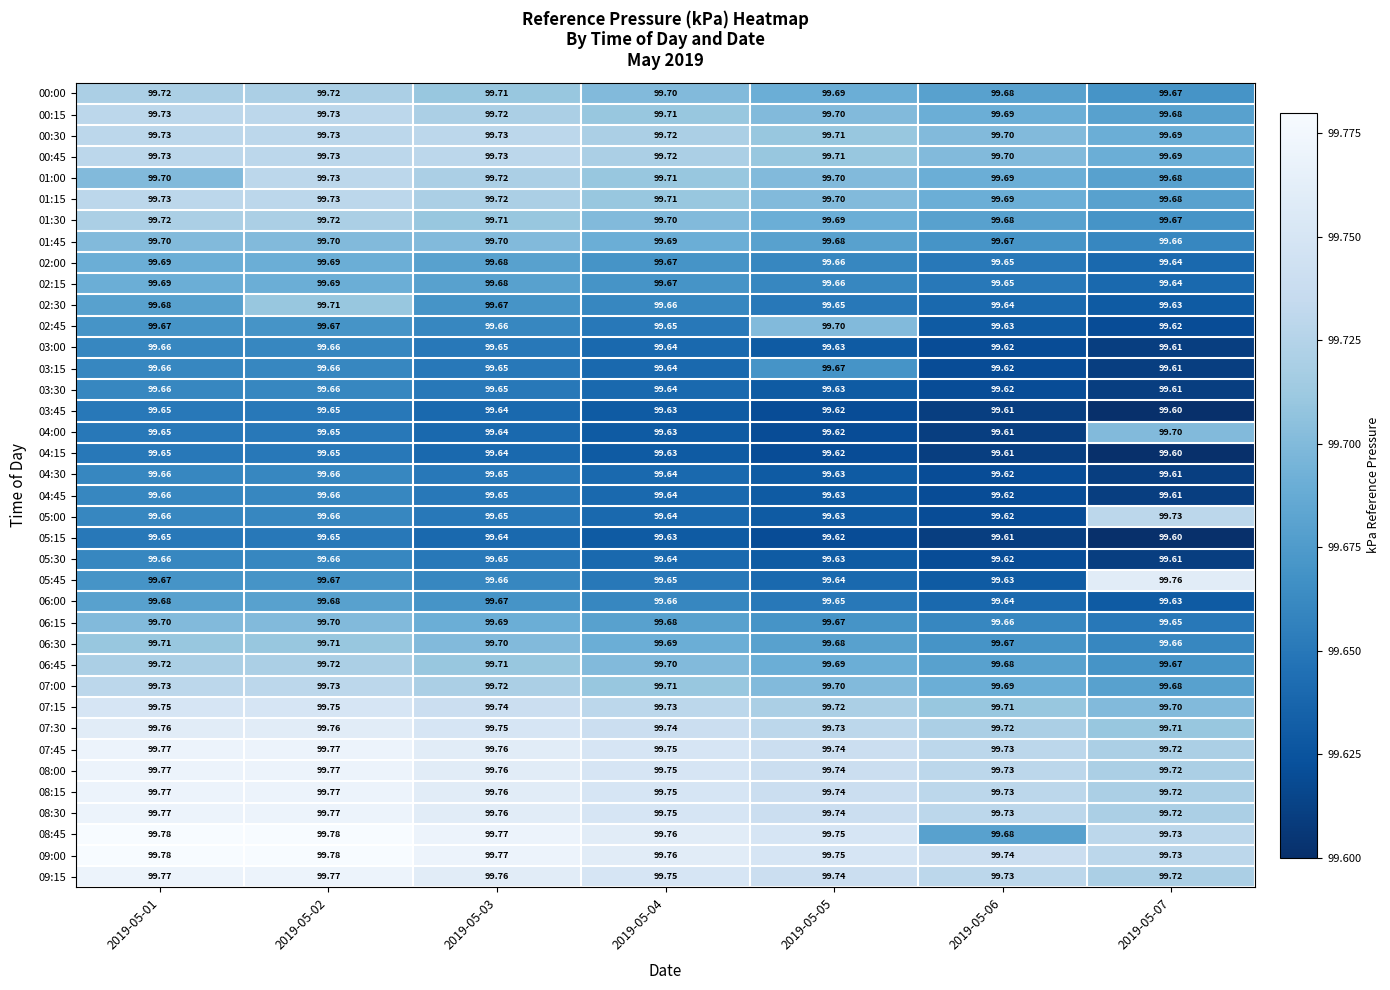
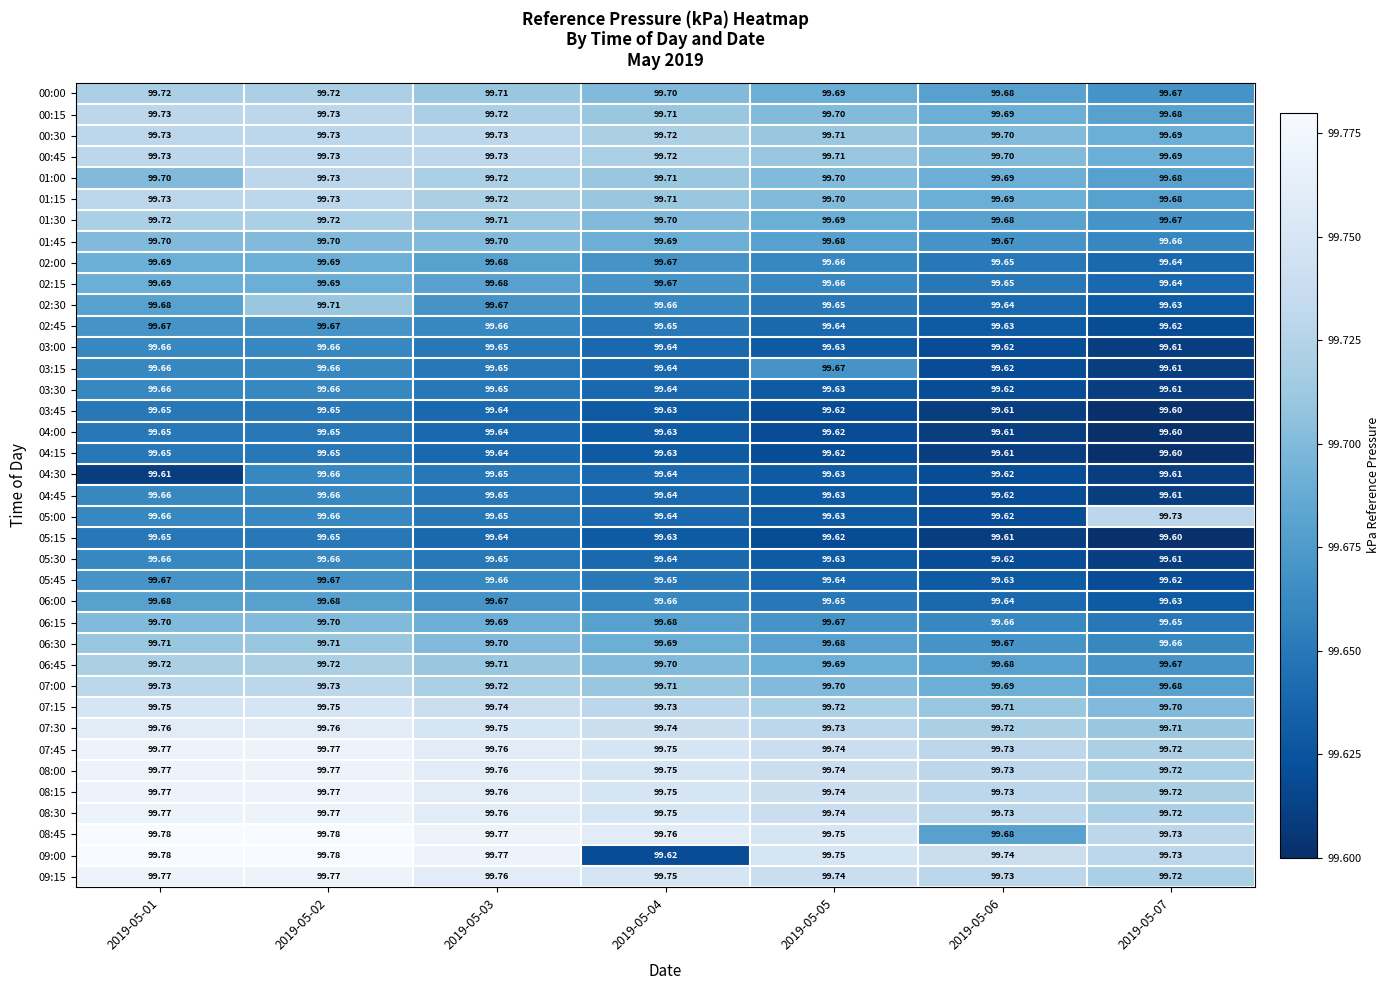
02:45, 2019-05-05: 99.70 -> 99.64
04:00, 2019-05-07: 99.70 -> 99.60
04:30, 2019-05-01: 99.66 -> 99.61
05:45, 2019-05-07: 99.76 -> 99.62
09:00, 2019-05-04: 99.76 -> 99.62
